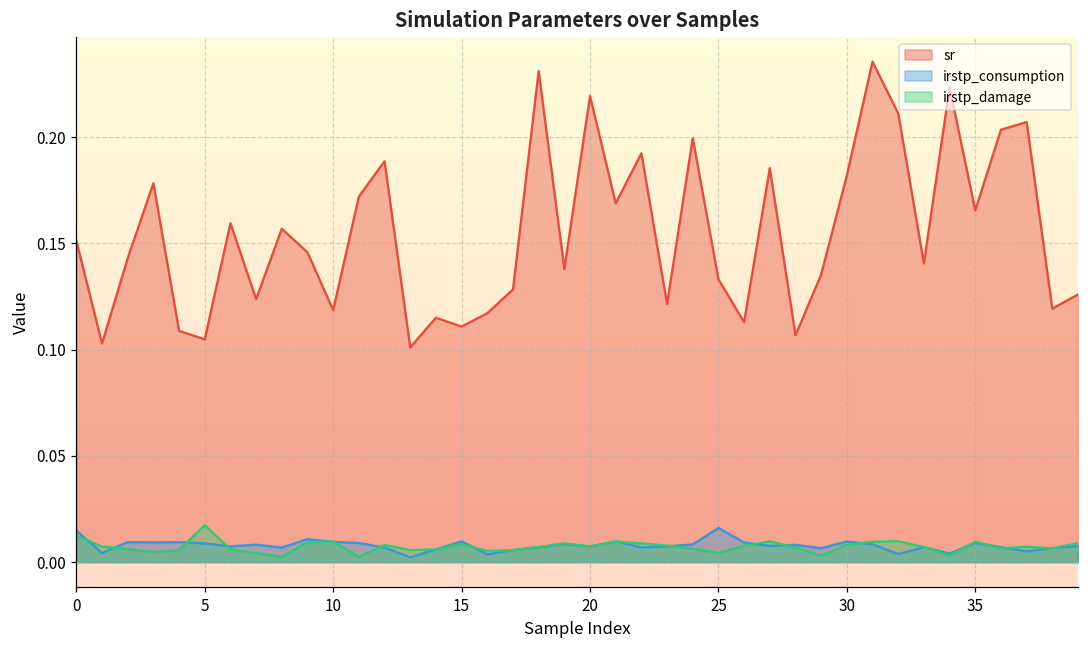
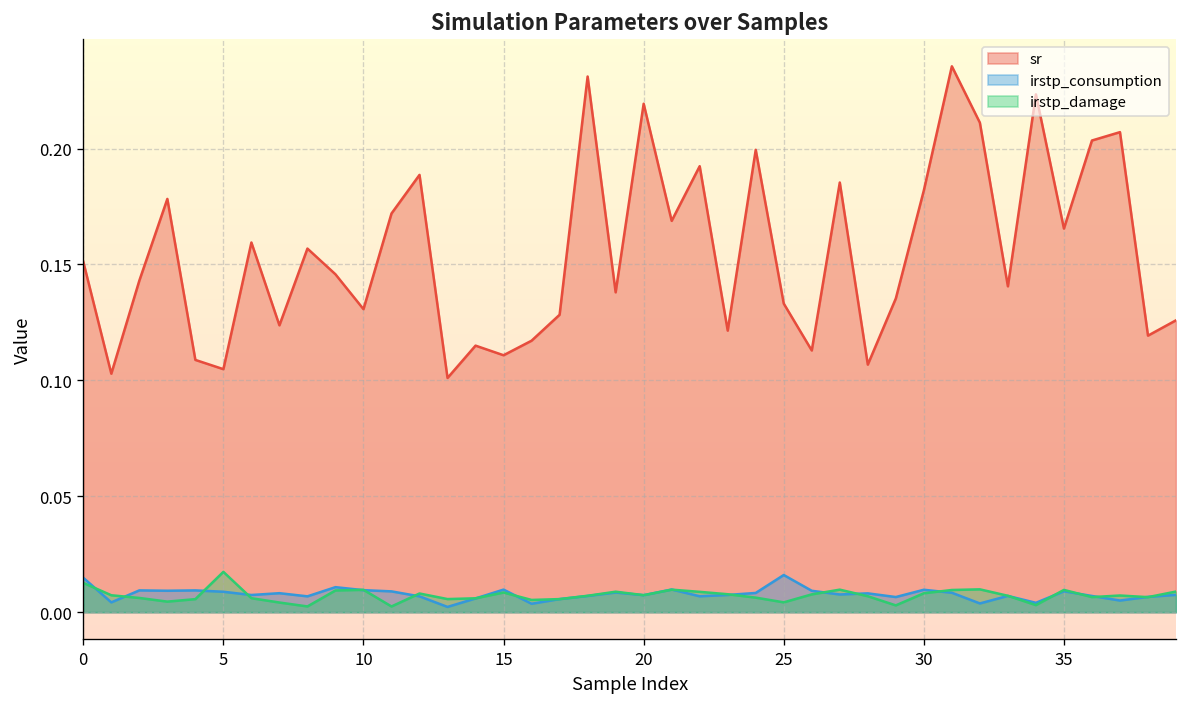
sr, 10: 0.119 -> 0.131
